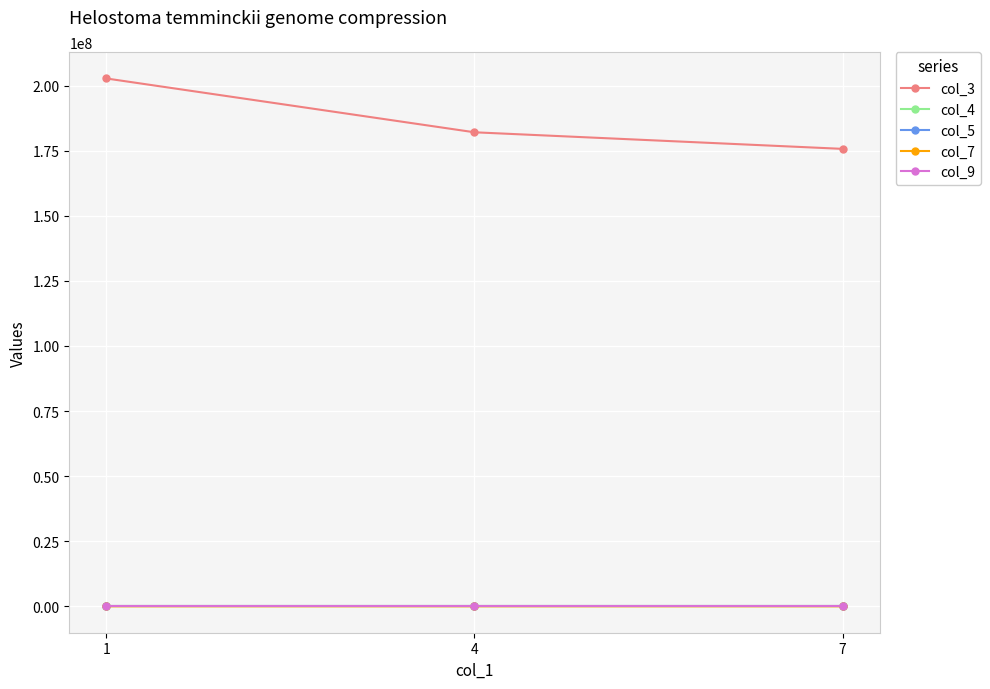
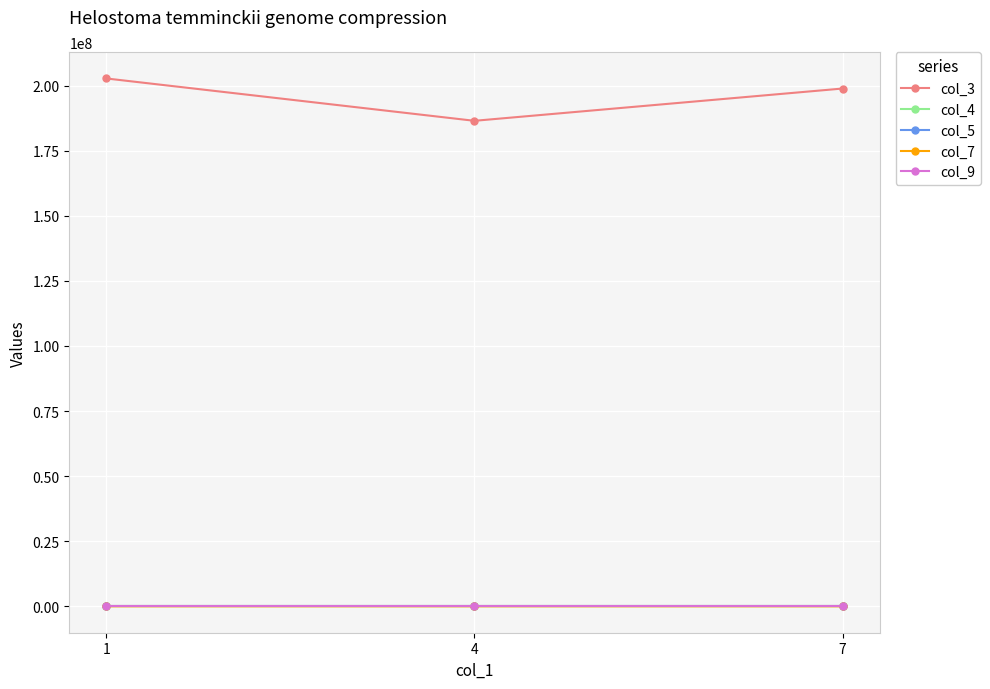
col_3, 4: 182000000 -> 186000000
col_3, 7: 176000000 -> 199000000
